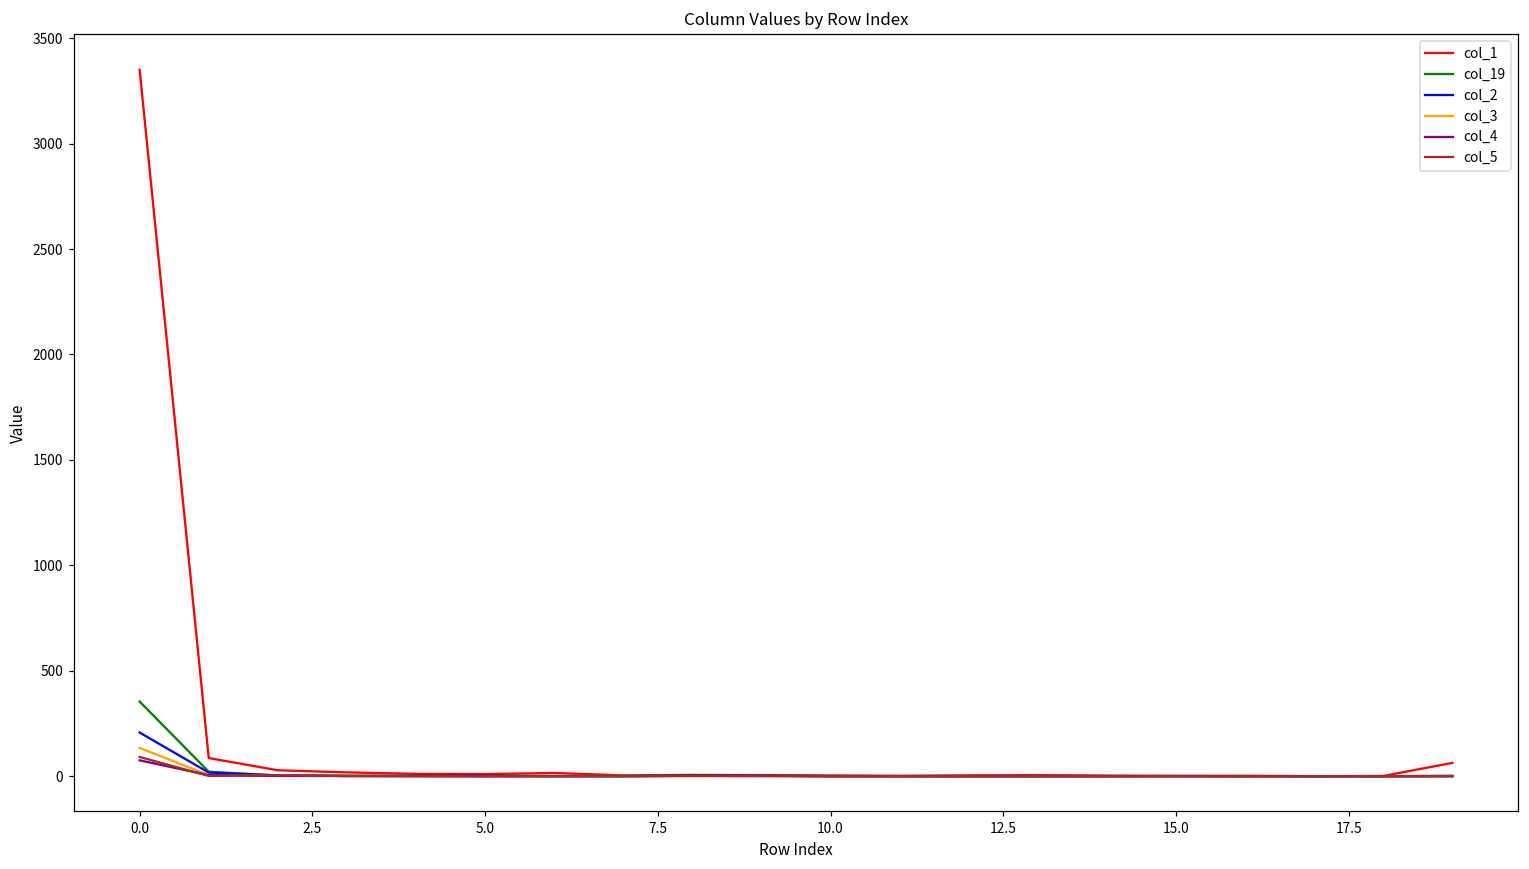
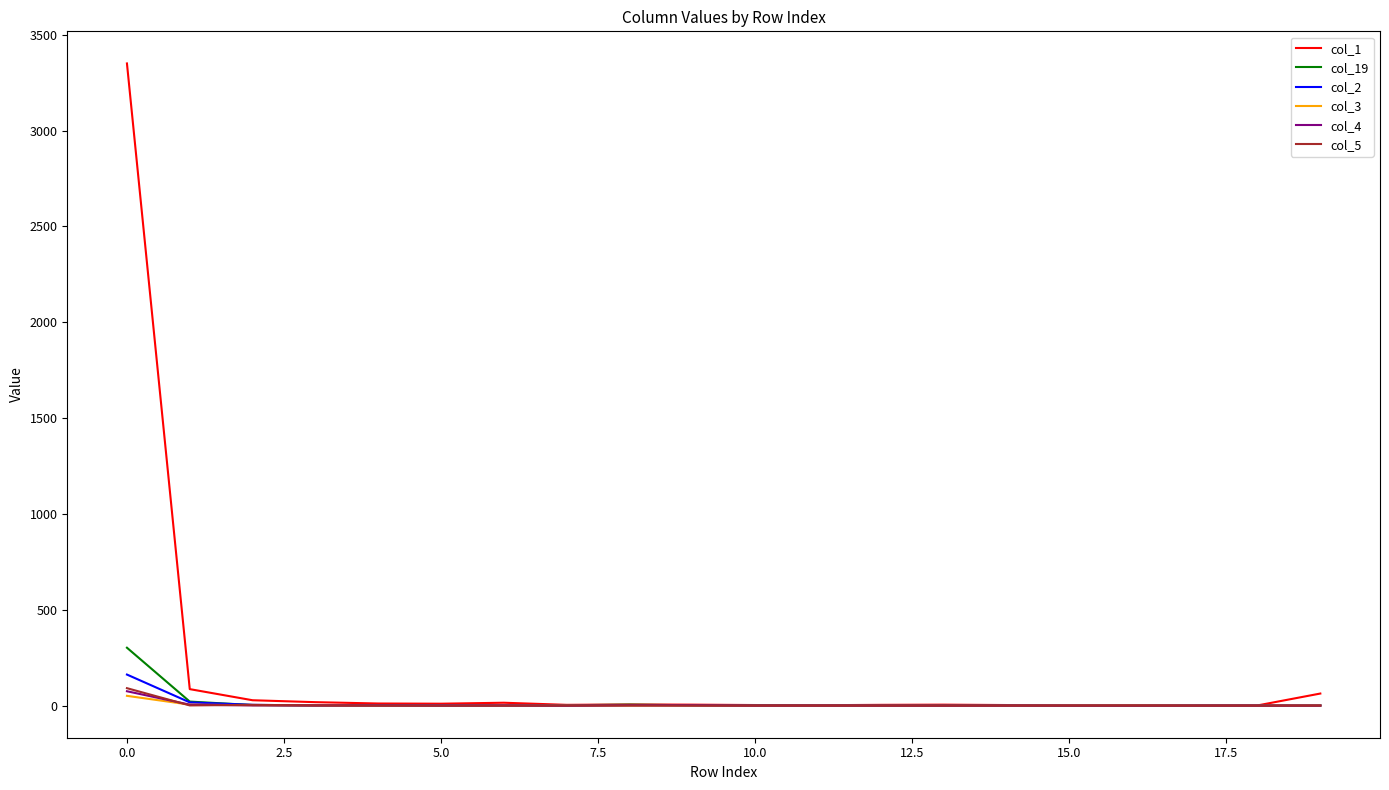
col_19, 0.0: 350 -> 300
col_2, 0.0: 210 -> 160
col_3, 0.0: 130 -> 50
